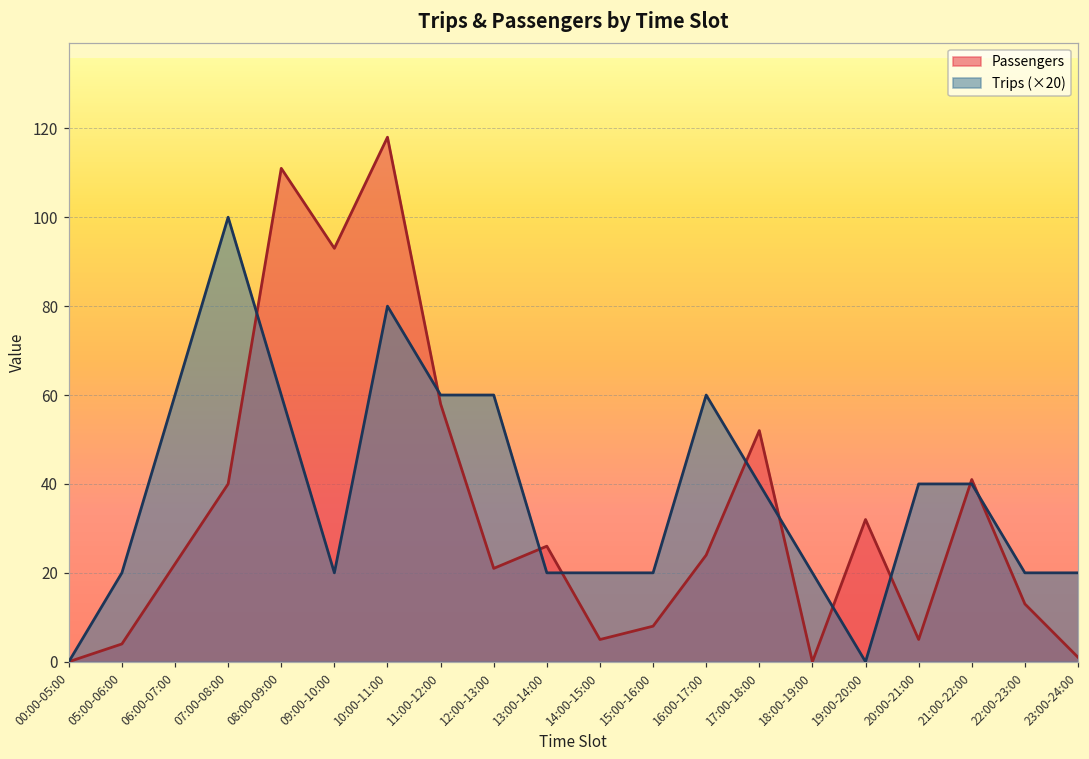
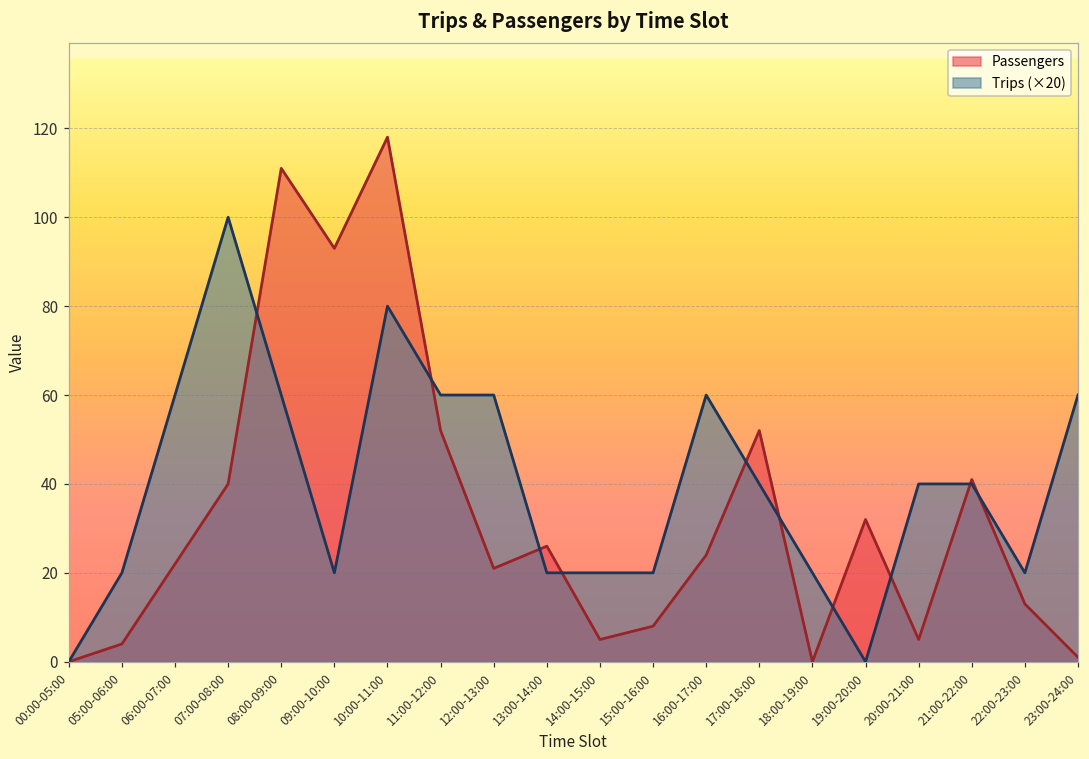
Passengers, 11:00-12:00: 58 -> 52
Trips (×20), 23:00-24:00: 20 -> 60
